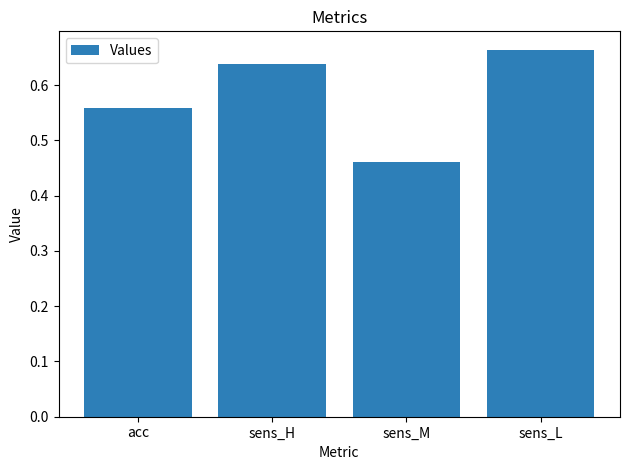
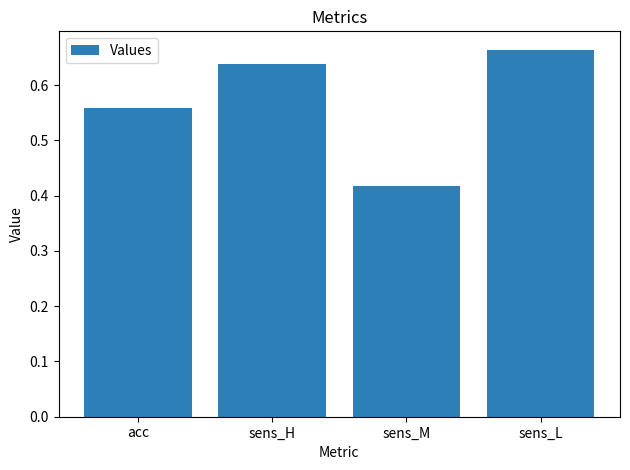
sens_M: 0.46 -> 0.42
